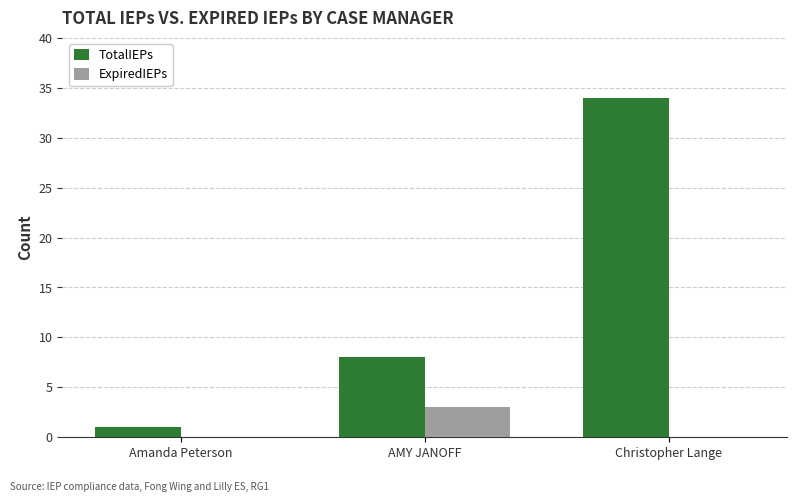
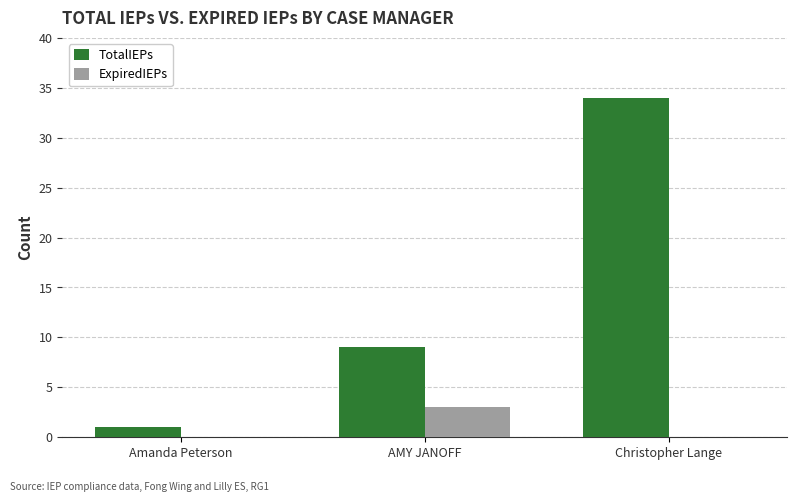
TotalIEPs, AMY JANOFF: 8 -> 9
